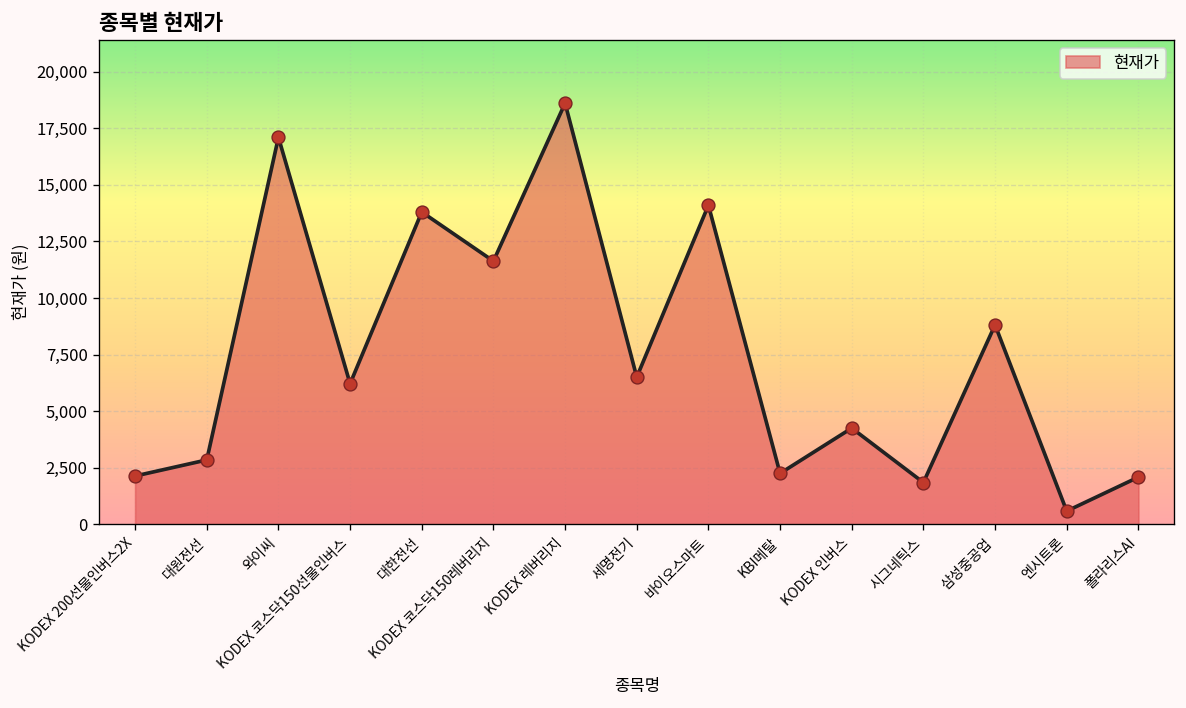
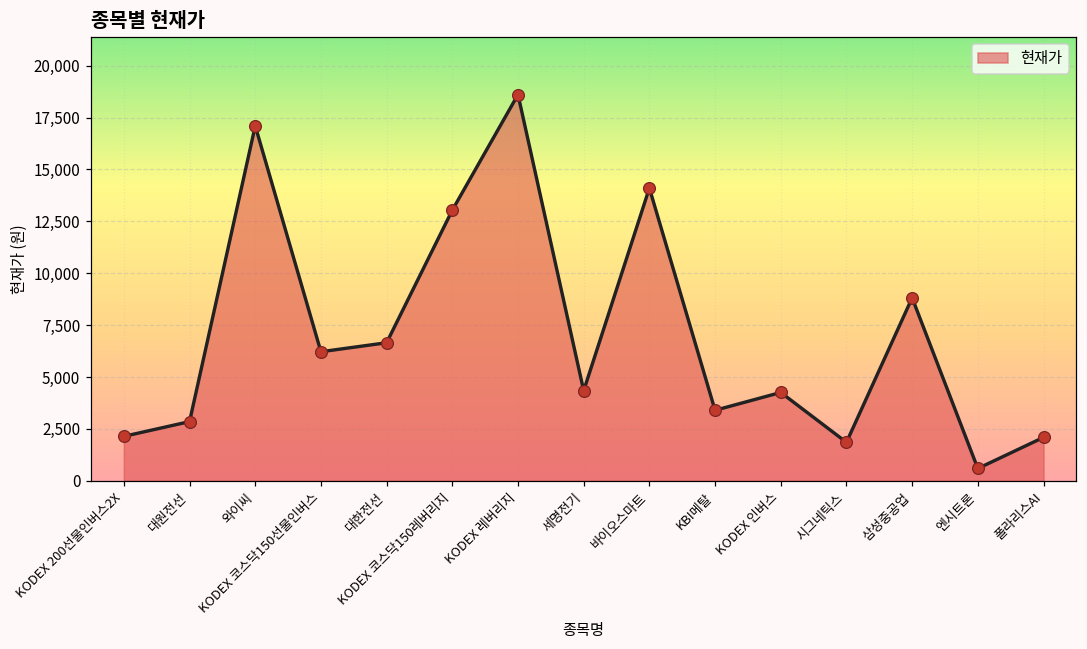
대한전선: 13,800 -> 6,700
KODEX 코스닥150레버리지: 11,600 -> 13,000
세명전기: 6,500 -> 4,300
KBI메탈: 2,300 -> 3,400
